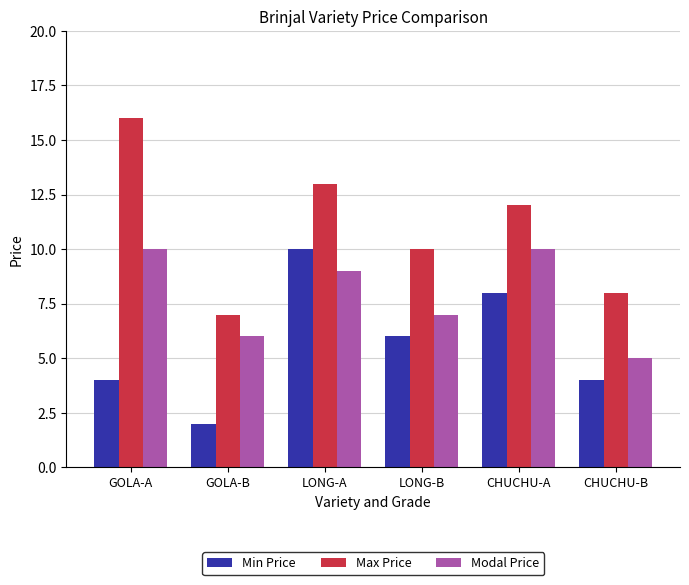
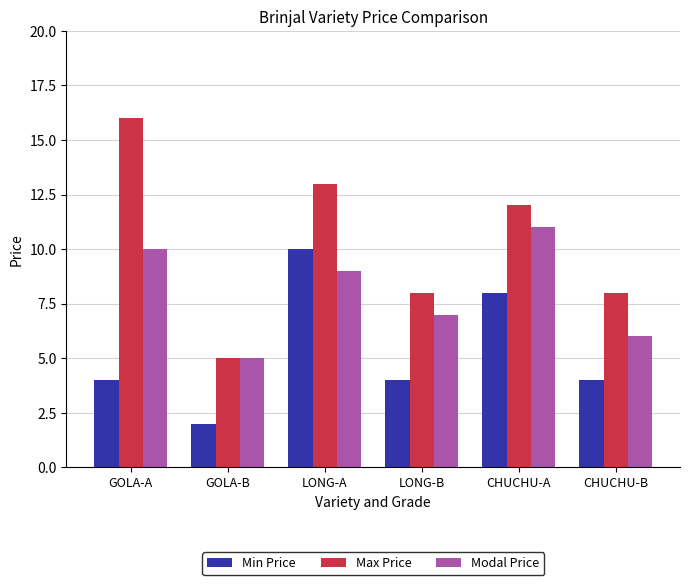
Max Price, GOLA-B: 7 -> 5
Modal Price, GOLA-B: 6 -> 5
Min Price, LONG-B: 6 -> 4
Max Price, LONG-B: 10 -> 8
Modal Price, CHUCHU-A: 10 -> 11
Modal Price, CHUCHU-B: 5 -> 6
